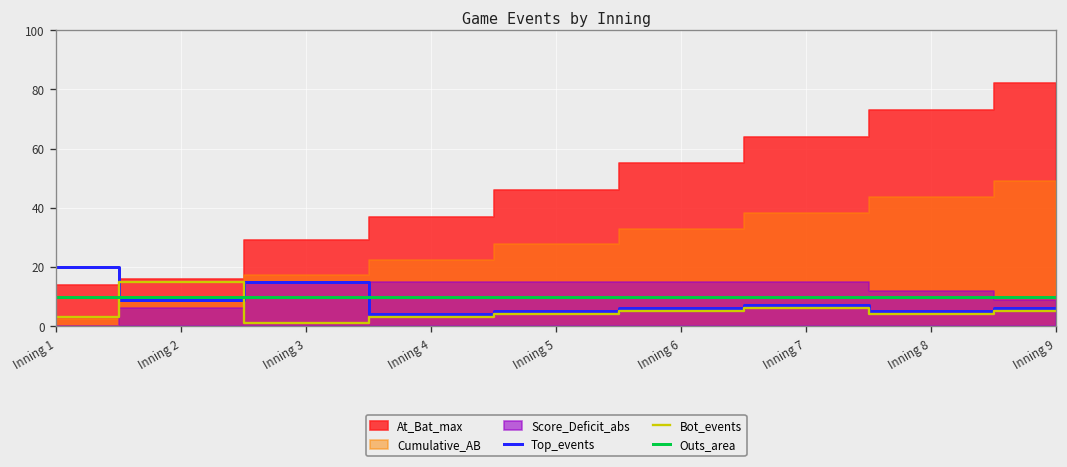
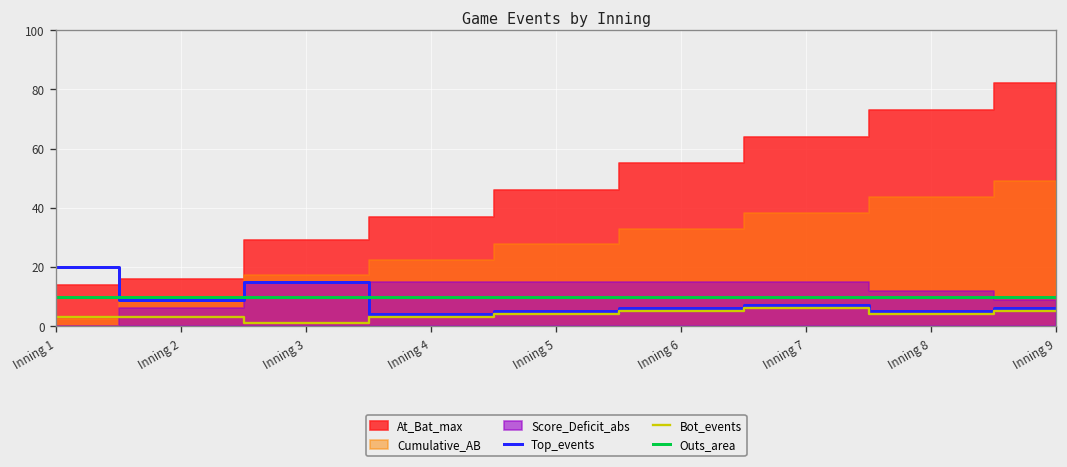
Bot_events, Inning 2: 15 -> 3
